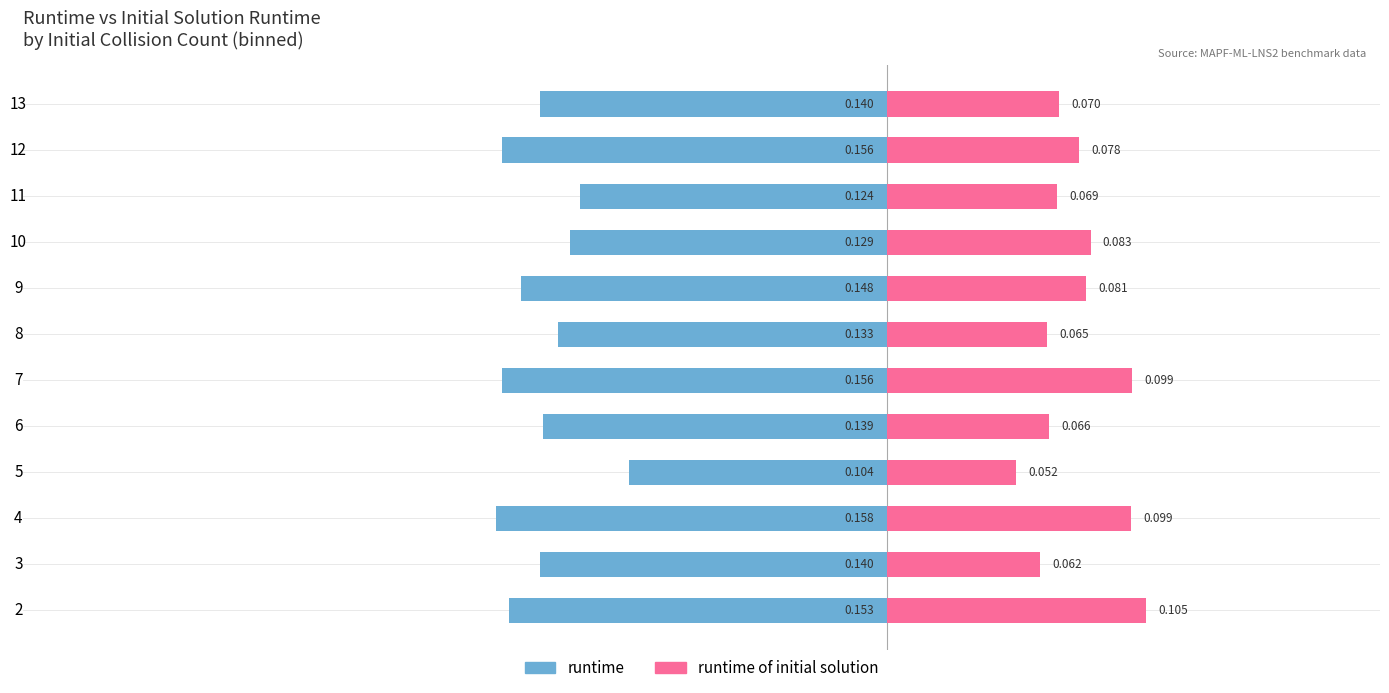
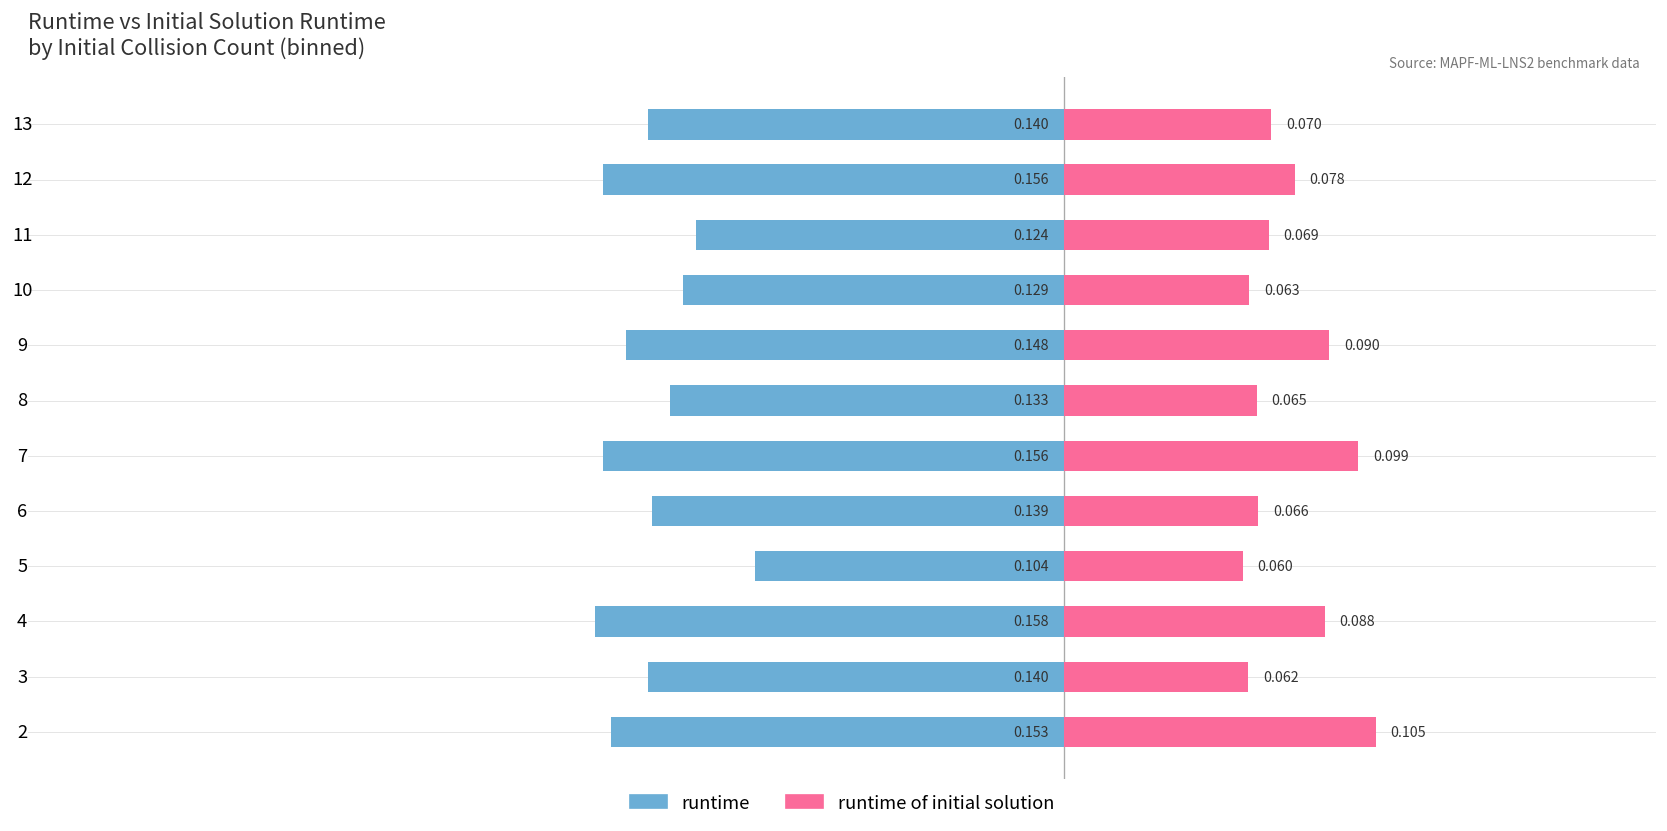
runtime of initial solution, 10: 0.083 -> 0.063
runtime of initial solution, 9: 0.081 -> 0.090
runtime of initial solution, 5: 0.052 -> 0.060
runtime of initial solution, 4: 0.099 -> 0.088
